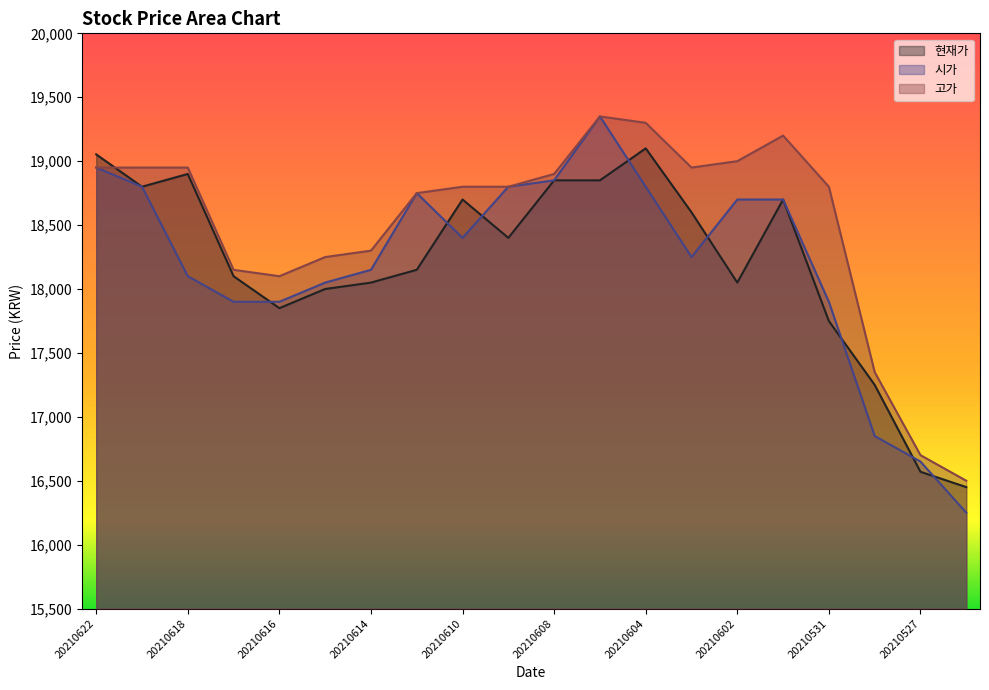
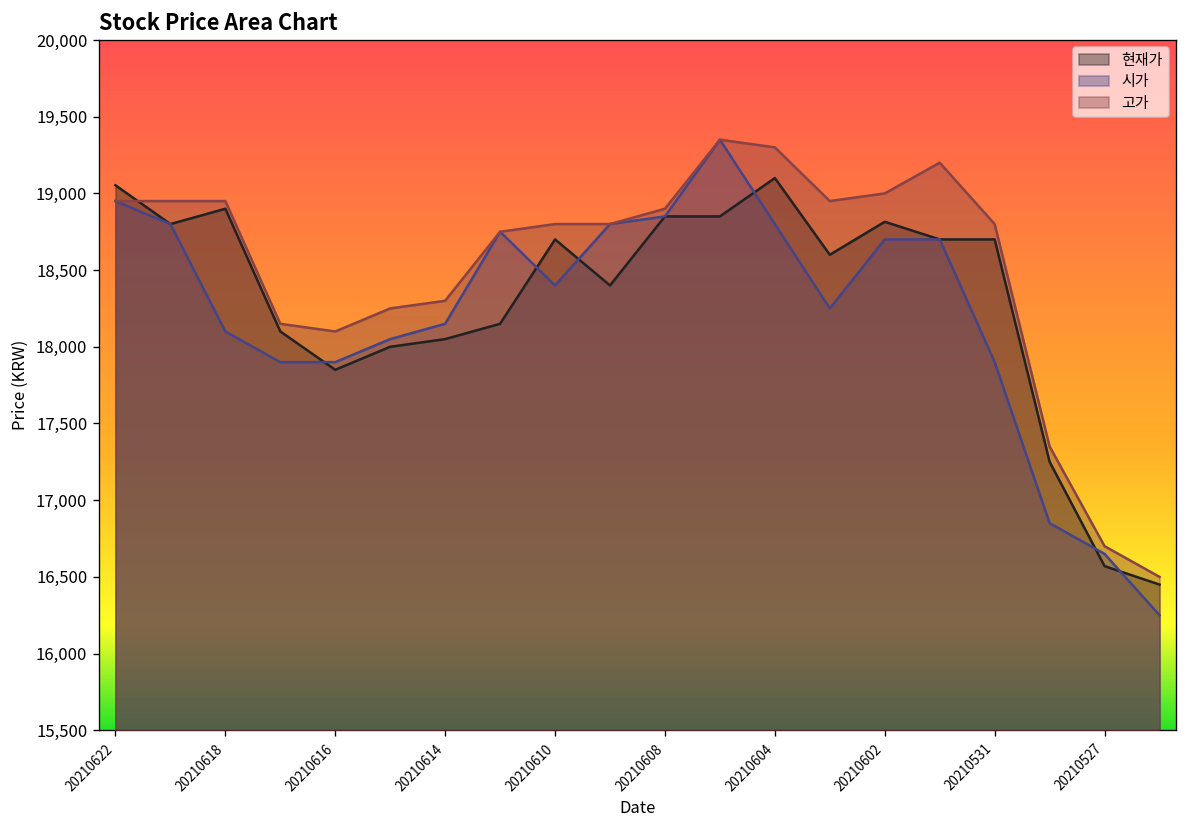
현재가, 20210602: 18,050 -> 18,820
현재가, 20210531: 17,750 -> 18,700
